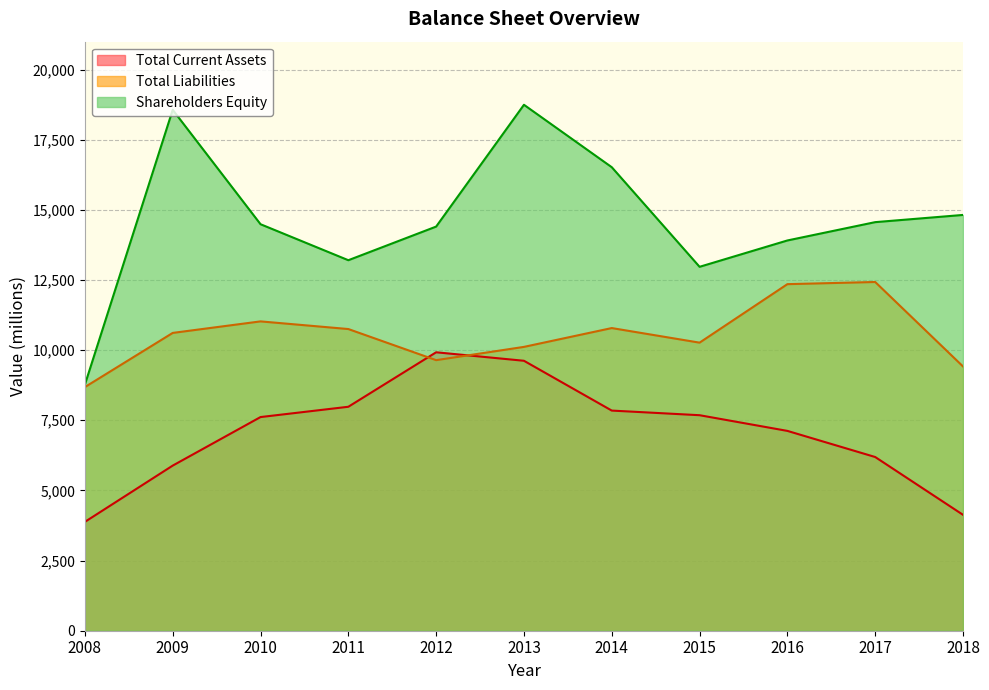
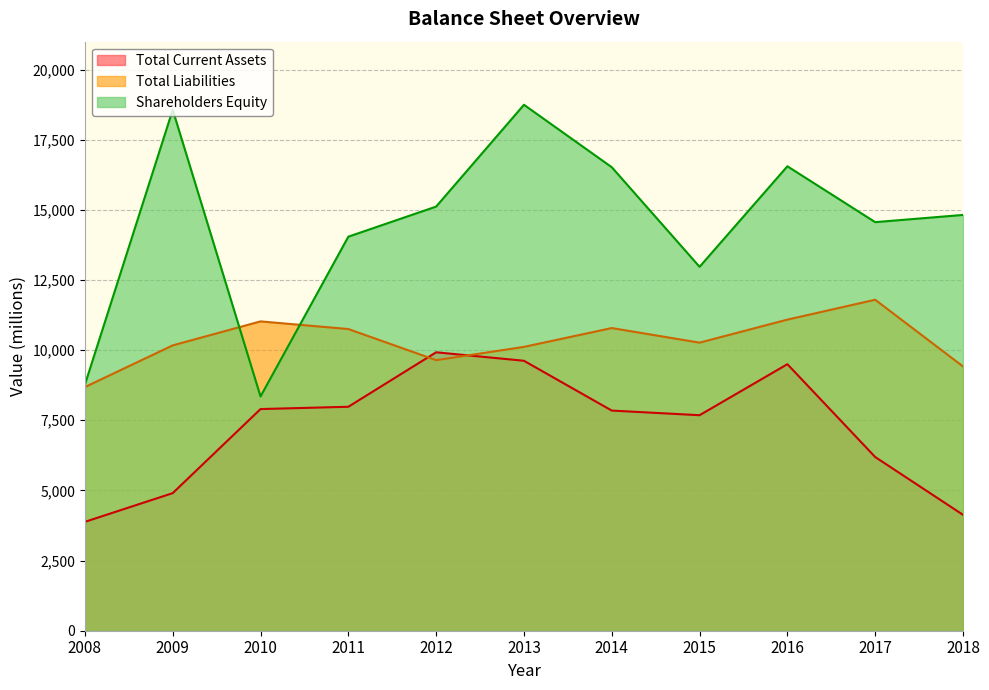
Total Current Assets, 2009: 5,900 -> 4,900
Total Liabilities, 2009: 10,600 -> 10,200
Total Current Assets, 2010: 7,600 -> 7,900
Shareholders Equity, 2010: 14,500 -> 8,300
Shareholders Equity, 2011: 13,200 -> 14,000
Shareholders Equity, 2012: 14,400 -> 15,100
Total Current Assets, 2016: 7,100 -> 9,500
Total Liabilities, 2016: 12,400 -> 11,100
Shareholders Equity, 2016: 13,900 -> 16,600
Total Liabilities, 2017: 12,400 -> 11,800
